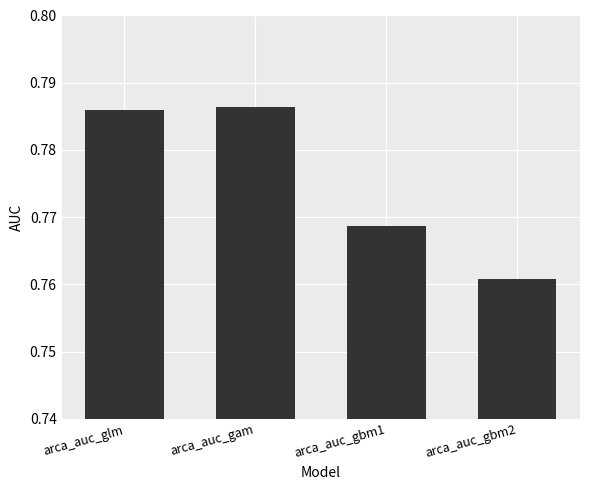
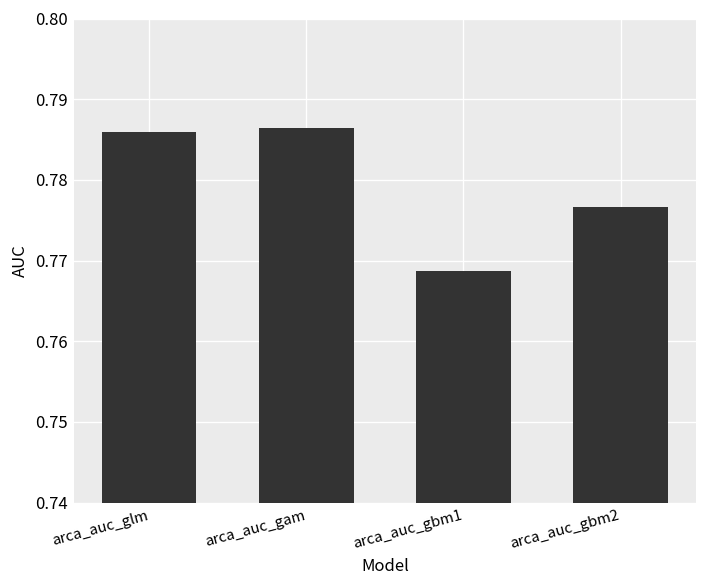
arca_auc_gbm2: 0.761 -> 0.777
